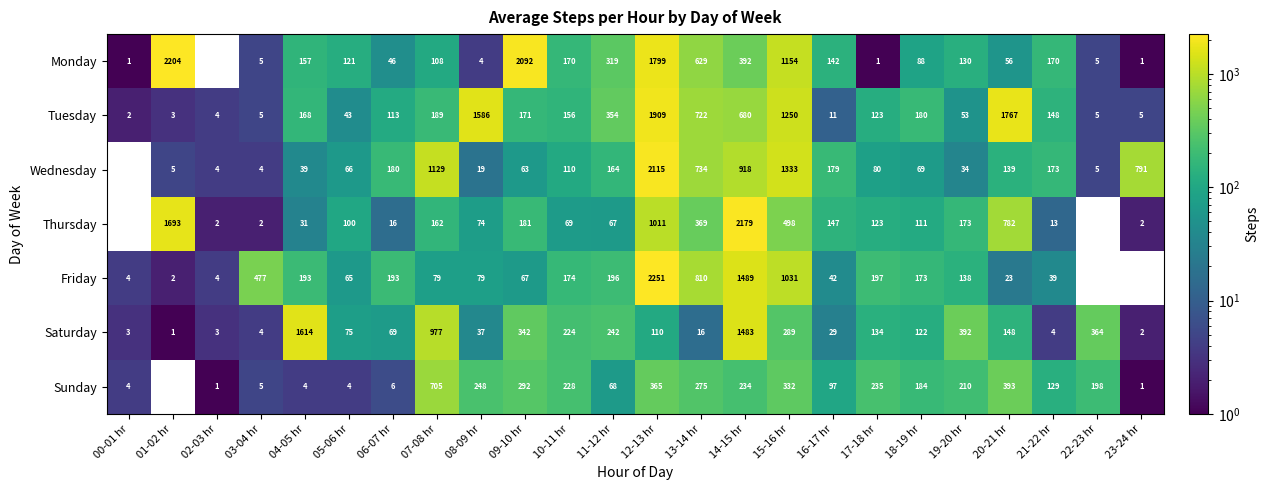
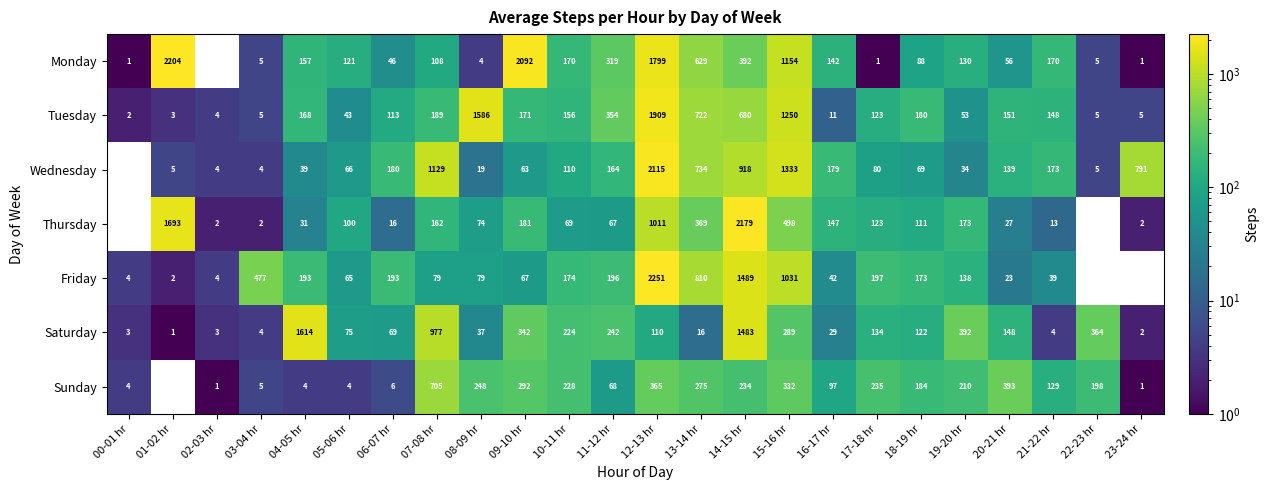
Tuesday, 20-21 hr: 1767 -> 151
Thursday, 20-21 hr: 782 -> 27
